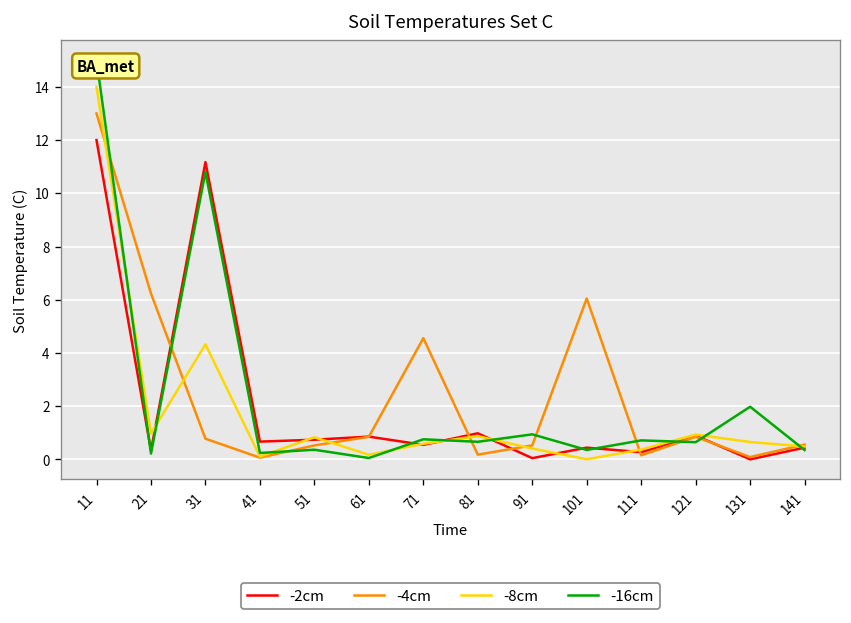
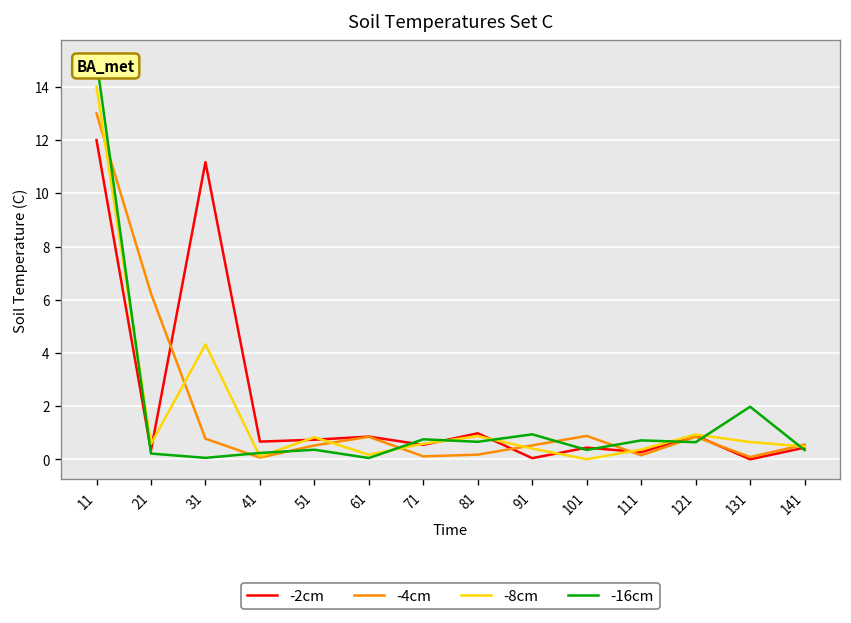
-8cm, 21: 1.0 -> 0.6
-16cm, 31: 10.8 -> 0.1
-4cm, 71: 4.6 -> 0.1
-4cm, 101: 6.0 -> 0.9
